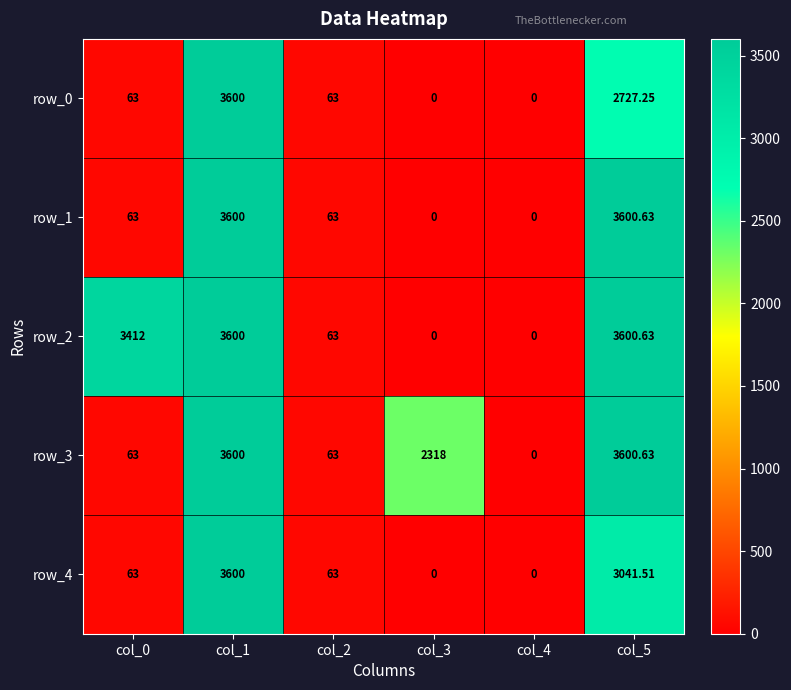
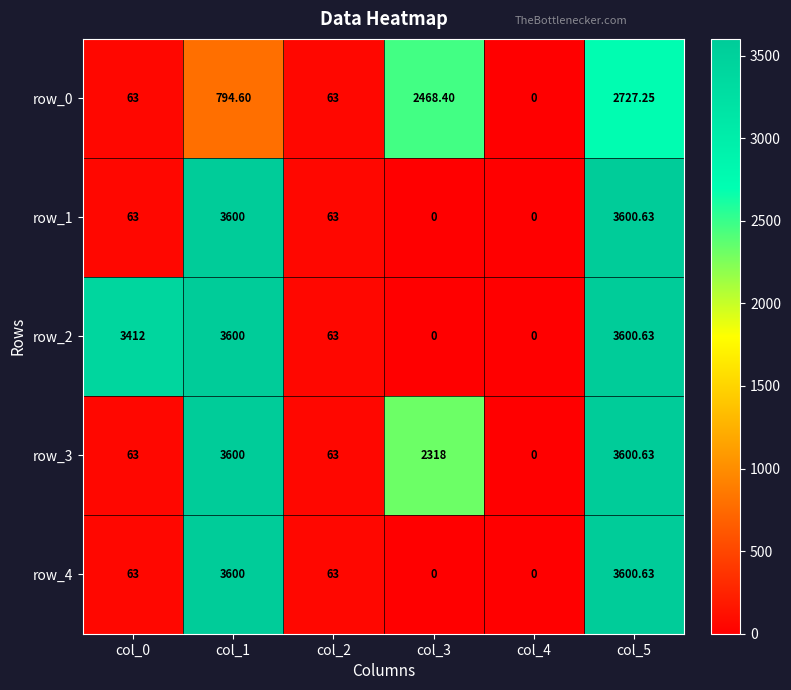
row_0, col_1: 3600 -> 794.60
row_0, col_3: 0 -> 2468.40
row_4, col_5: 3041.51 -> 3600.63
